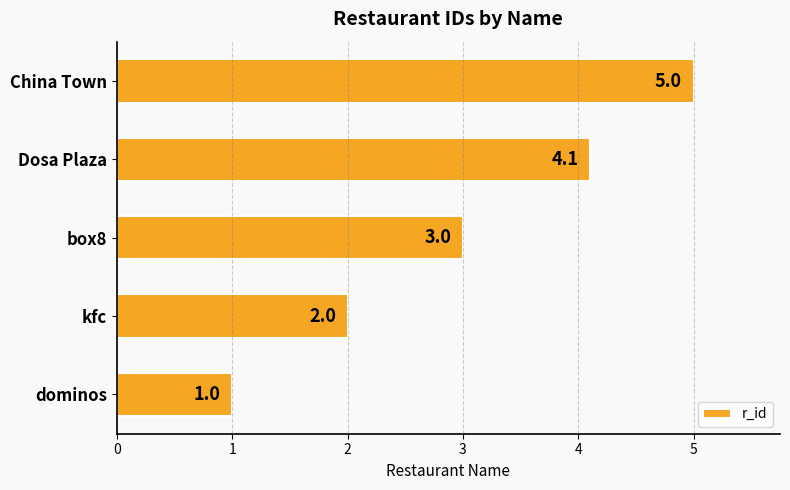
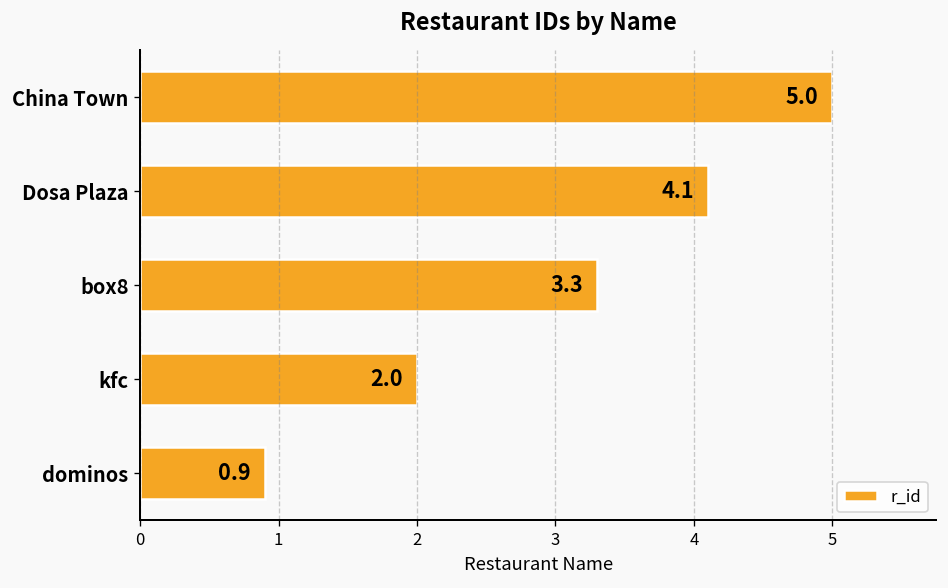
box8: 3.0 -> 3.3
dominos: 1.0 -> 0.9
